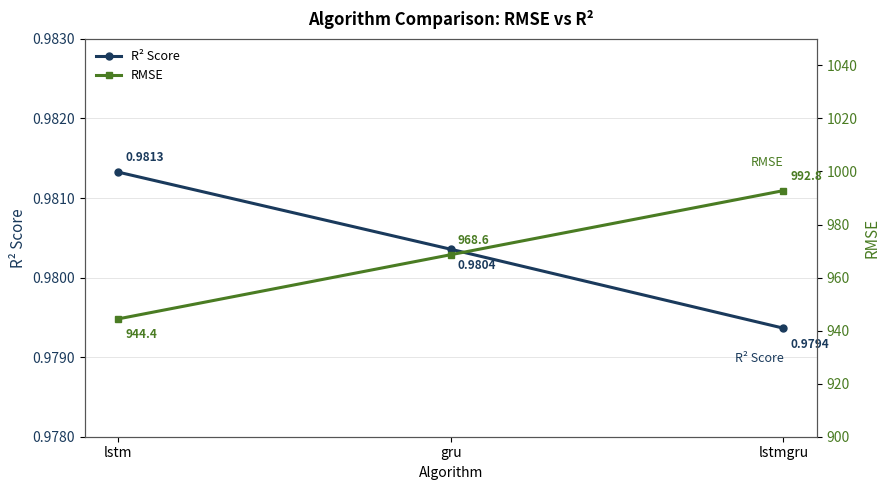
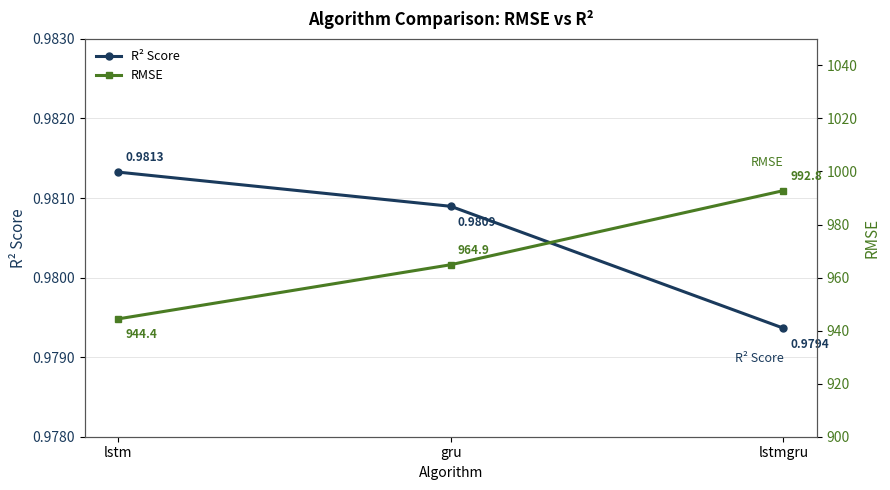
R² Score, gru: 0.9804 -> 0.9809
RMSE, gru: 968.6 -> 964.9
